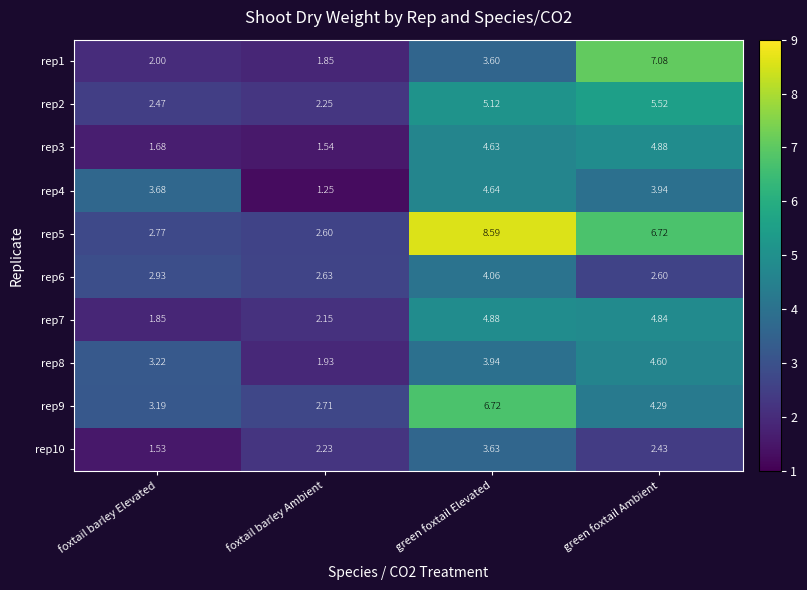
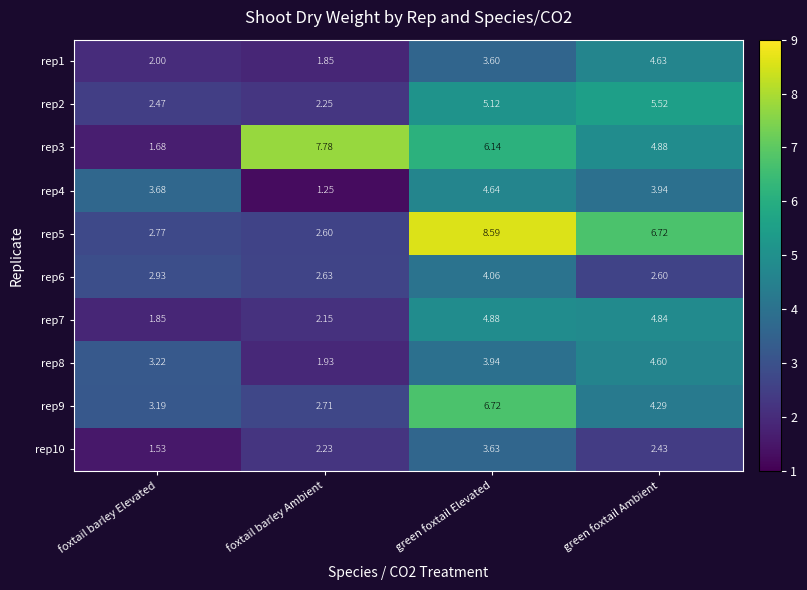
rep1, green foxtail Ambient: 7.08 -> 4.63
rep3, foxtail barley Ambient: 1.54 -> 7.78
rep3, green foxtail Elevated: 4.63 -> 6.14
